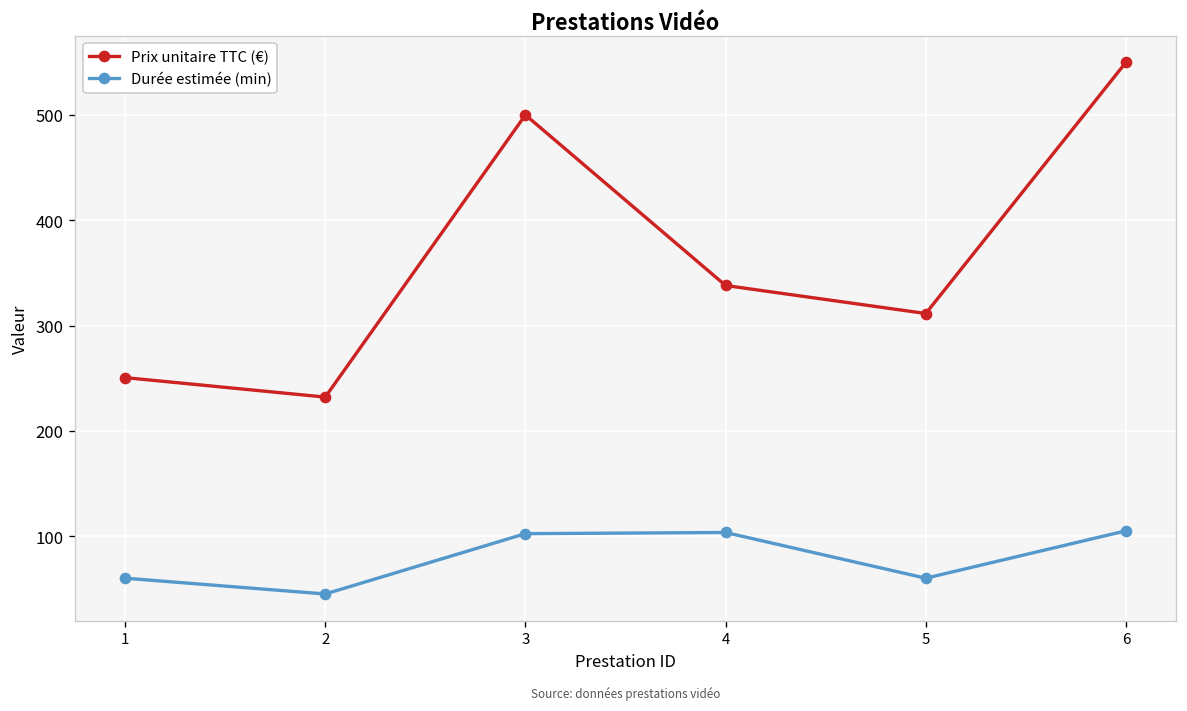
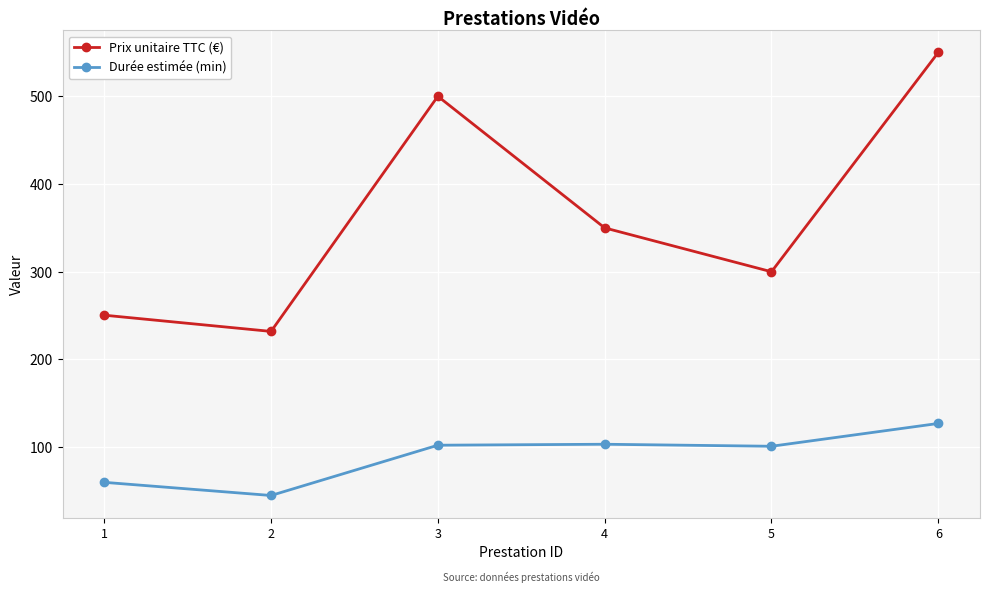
Prix unitaire TTC (€), 4: 340 -> 350
Prix unitaire TTC (€), 5: 310 -> 300
Durée estimée (min), 5: 60 -> 100
Durée estimée (min), 6: 110 -> 130
